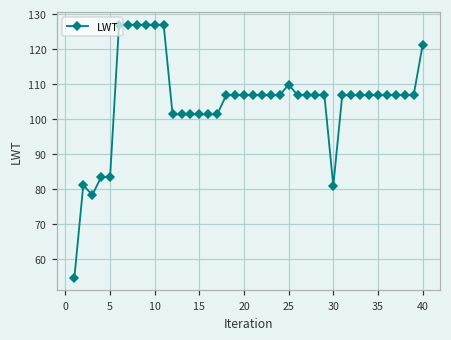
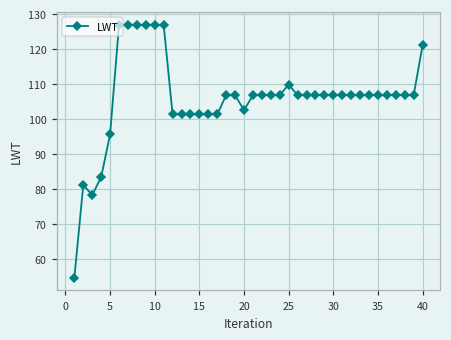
5: 84 -> 96
20: 107 -> 103
30: 81 -> 107
